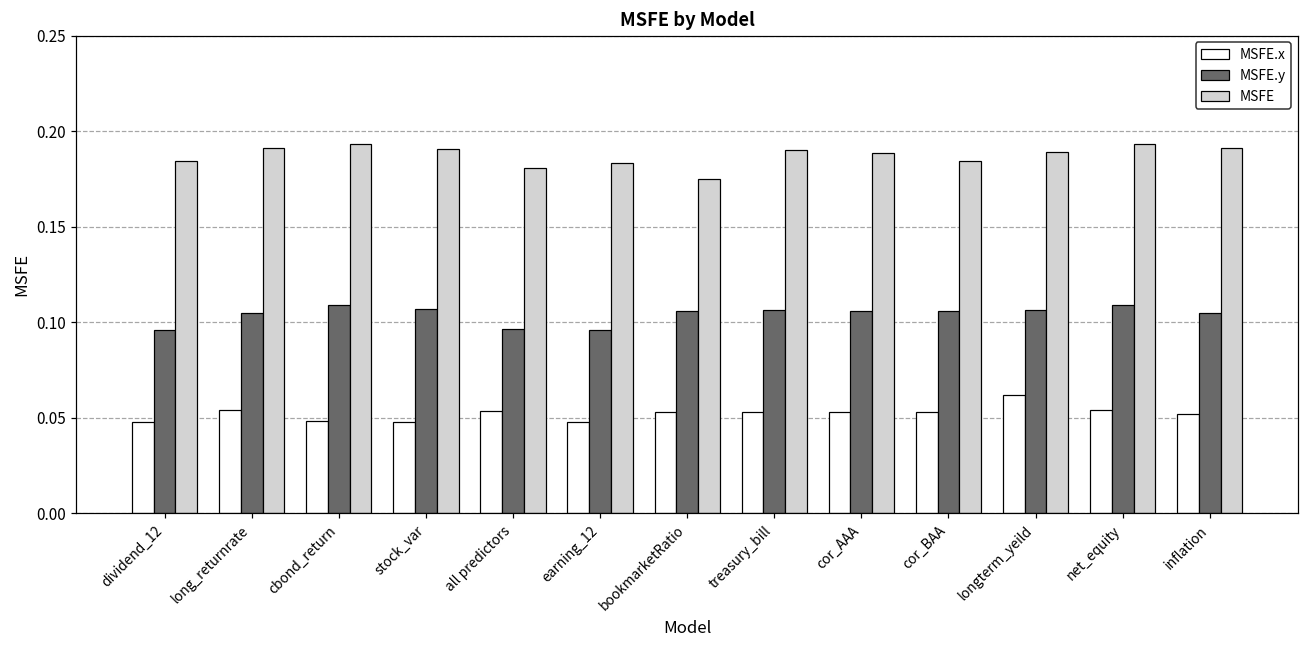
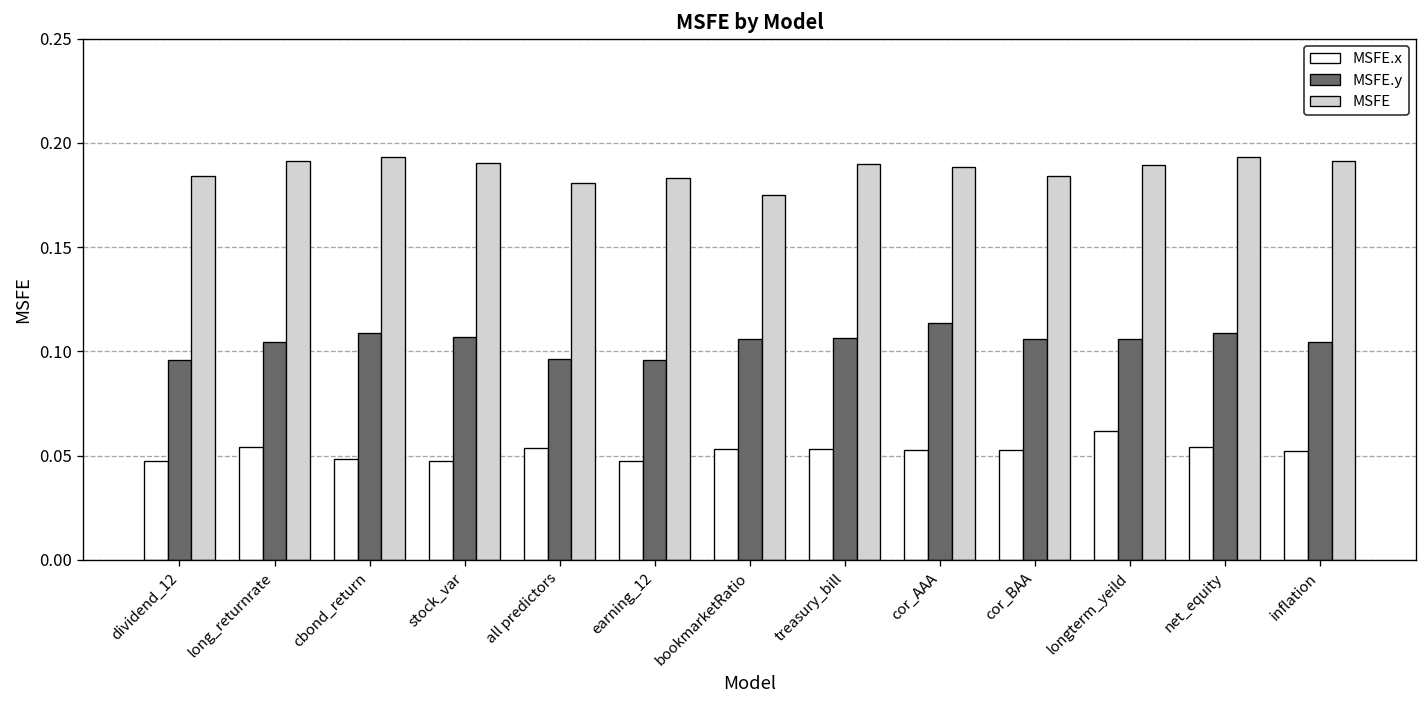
MSFE.y, cor_AAA: 0.106 -> 0.114
